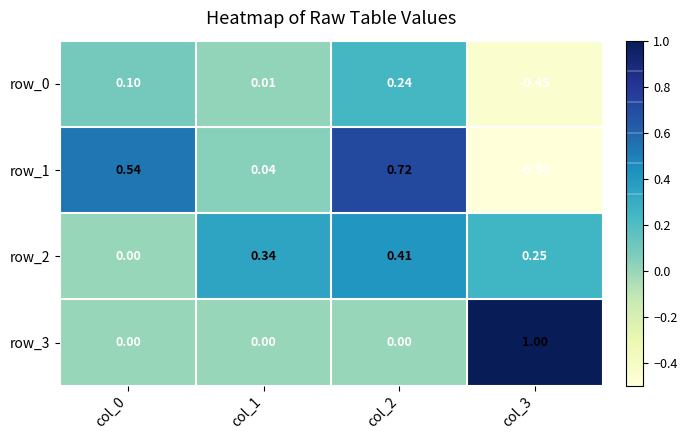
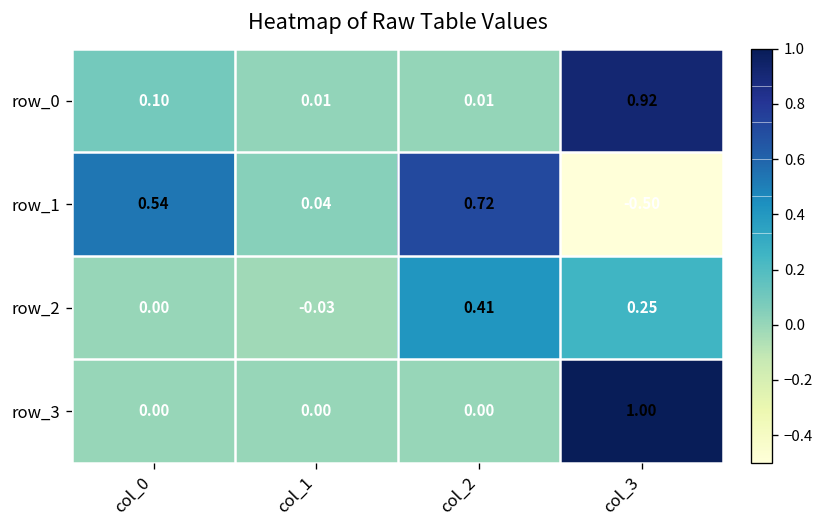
row_0, col_2: 0.24 -> 0.01
row_0, col_3: -0.45 -> 0.92
row_2, col_1: 0.34 -> -0.03
